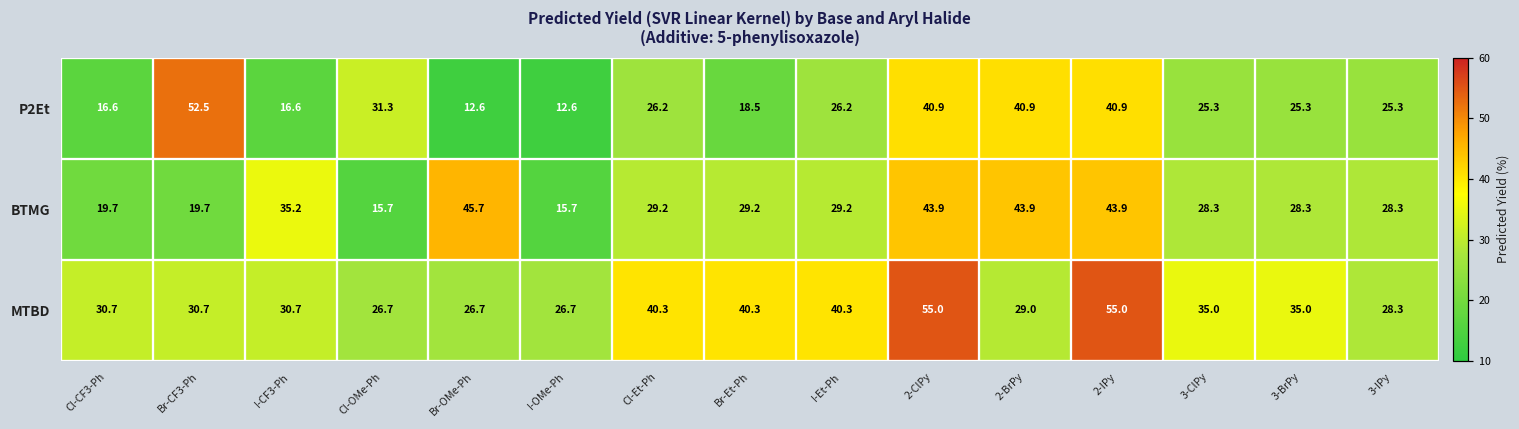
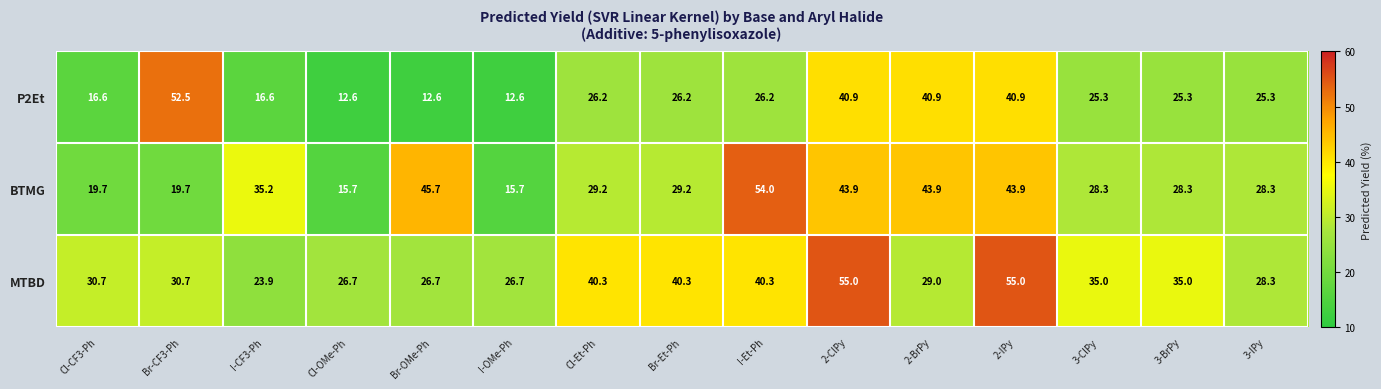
P2Et, Cl-OMe-Ph: 31.3 -> 12.6
P2Et, Br-Et-Ph: 18.5 -> 26.2
BTMG, I-Et-Ph: 29.2 -> 54.0
MTBD, I-CF3-Ph: 30.7 -> 23.9
